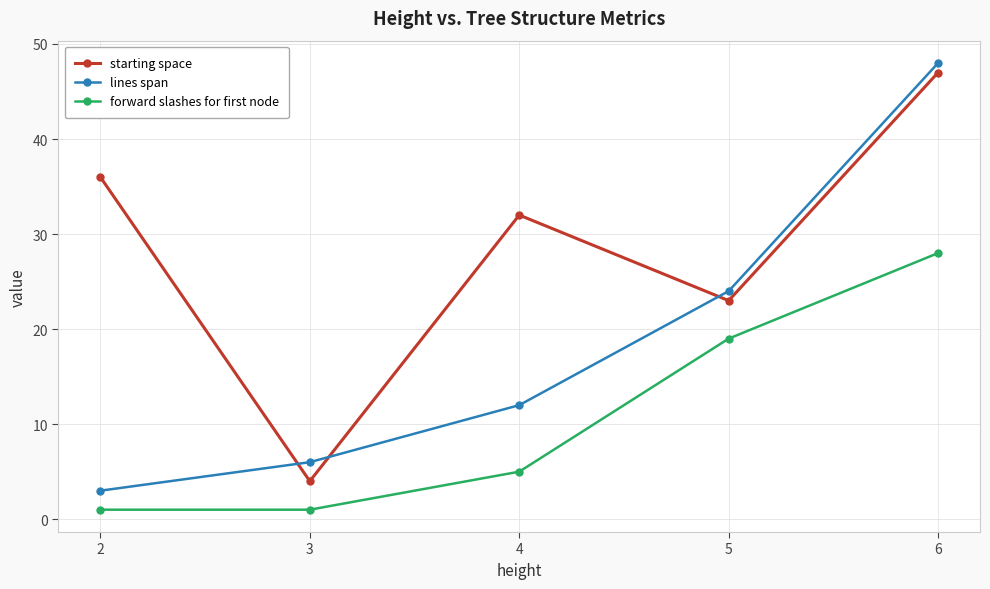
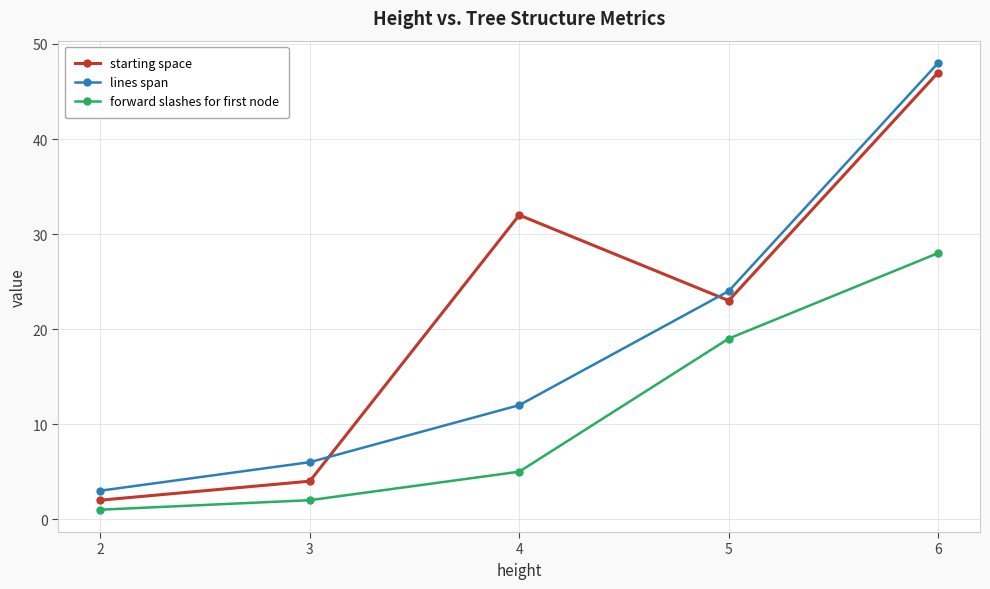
starting space, 2: 36 -> 2
forward slashes for first node, 3: 1 -> 2
